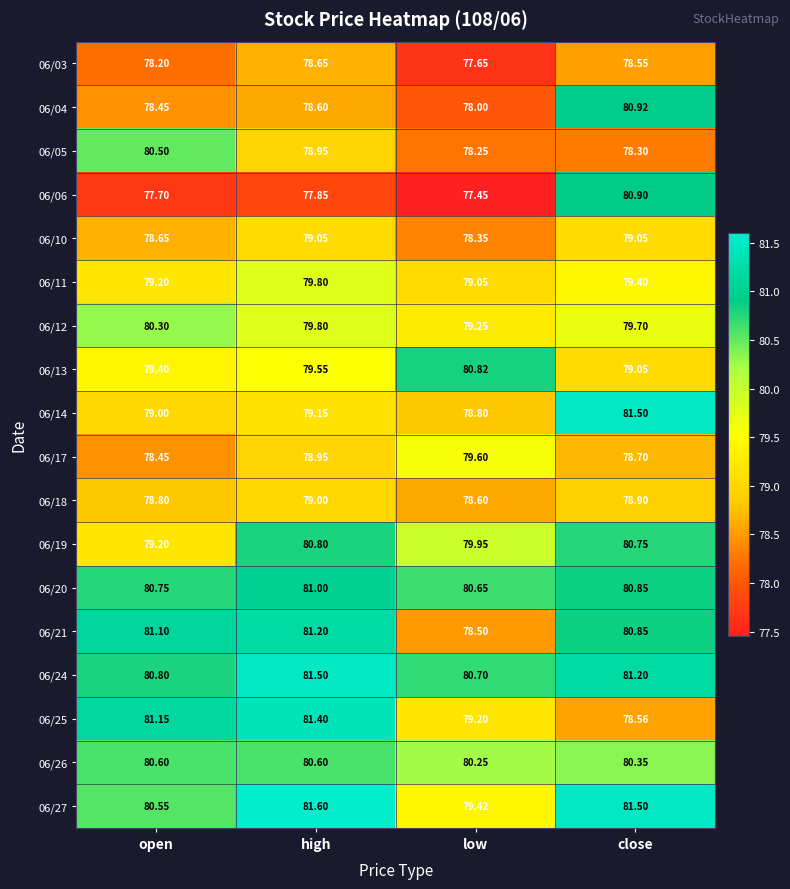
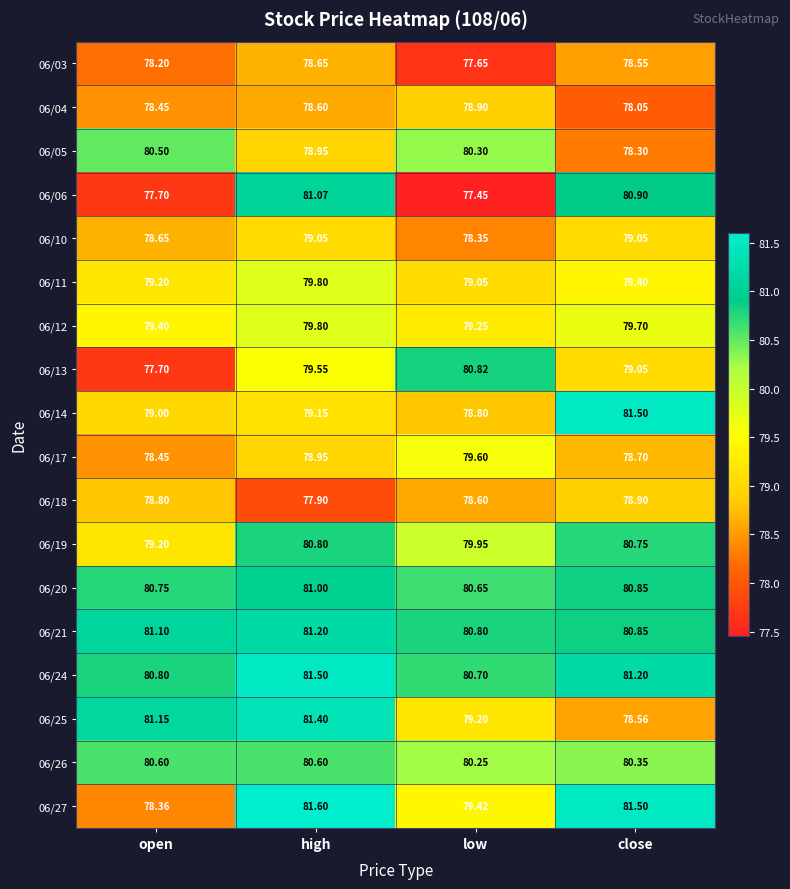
06/04, low: 78.00 -> 78.90
06/04, close: 80.92 -> 78.05
06/05, low: 78.25 -> 80.30
06/06, high: 77.85 -> 81.07
06/12, open: 80.30 -> 79.40
06/13, open: 79.40 -> 77.70
06/18, high: 79.00 -> 77.90
06/21, low: 78.50 -> 80.80
06/27, open: 80.55 -> 78.36
